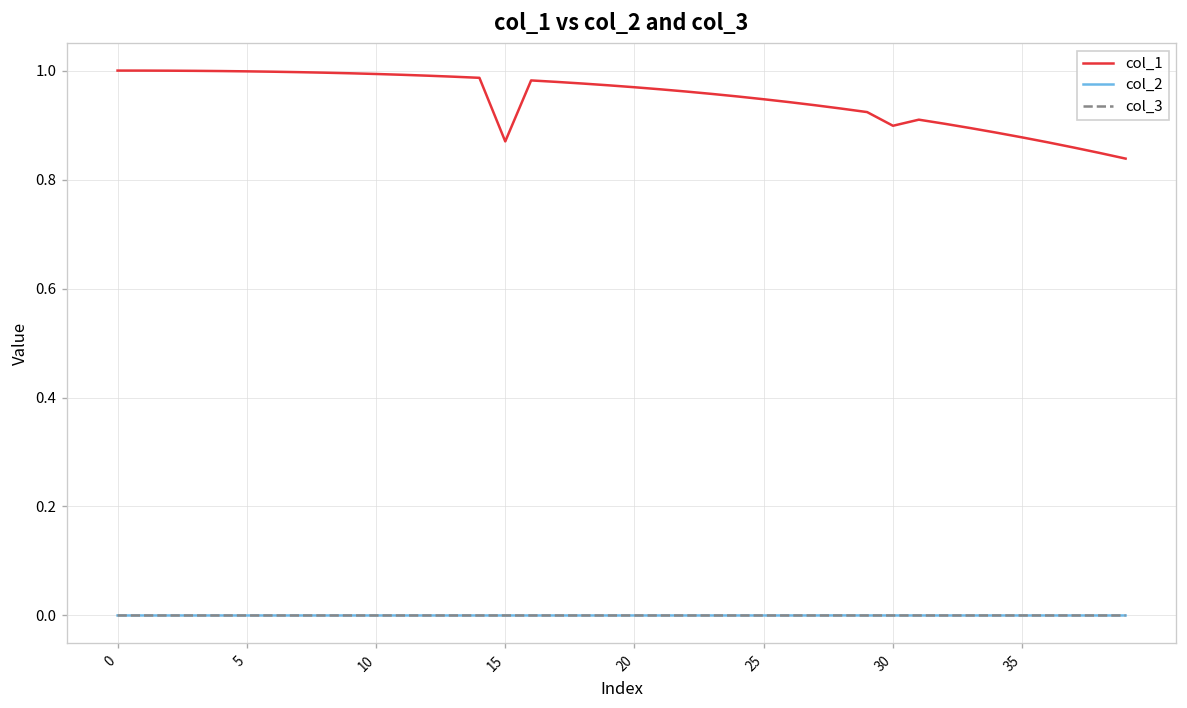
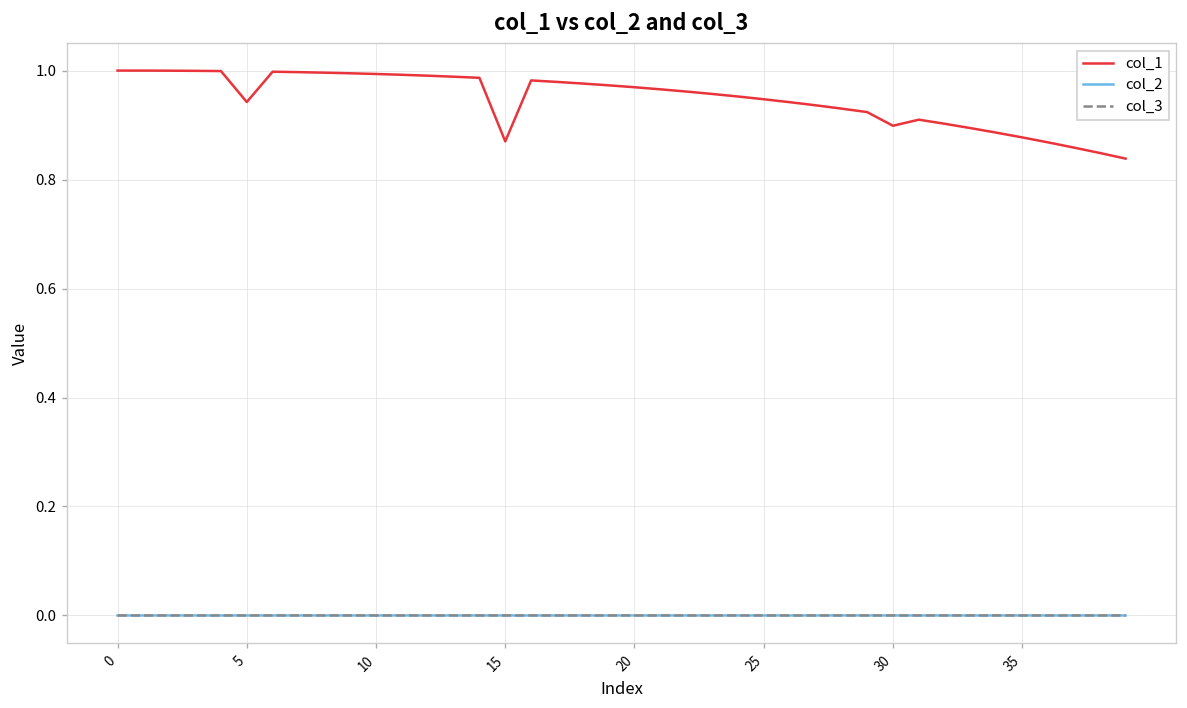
col_1, 5: 1.00 -> 0.94
